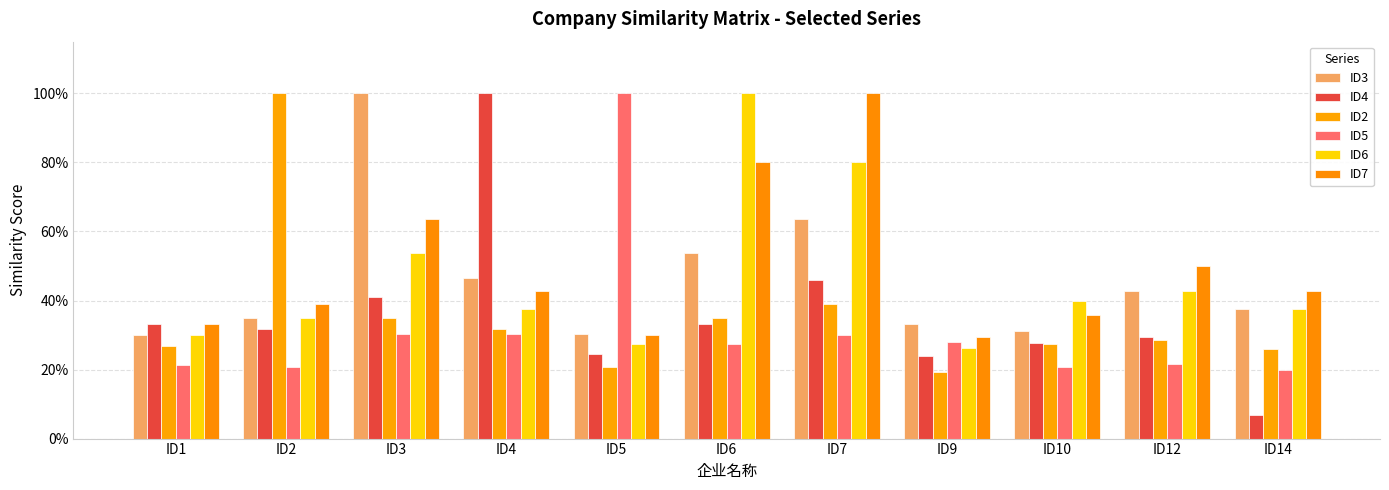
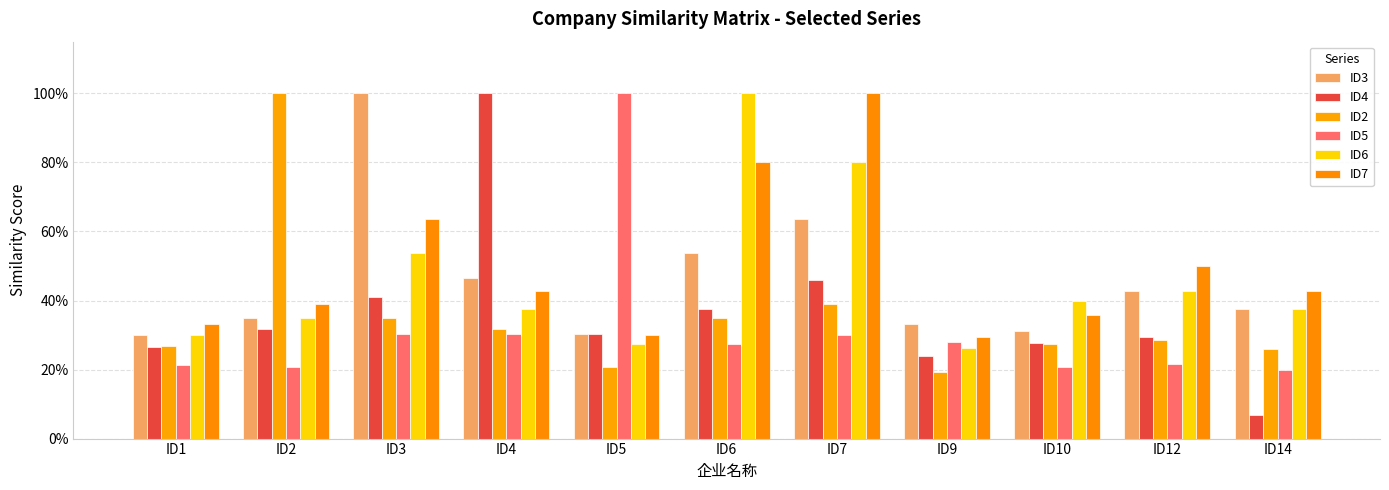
ID4, ID1: 33% -> 26%
ID4, ID5: 24% -> 30%
ID4, ID6: 33% -> 38%
